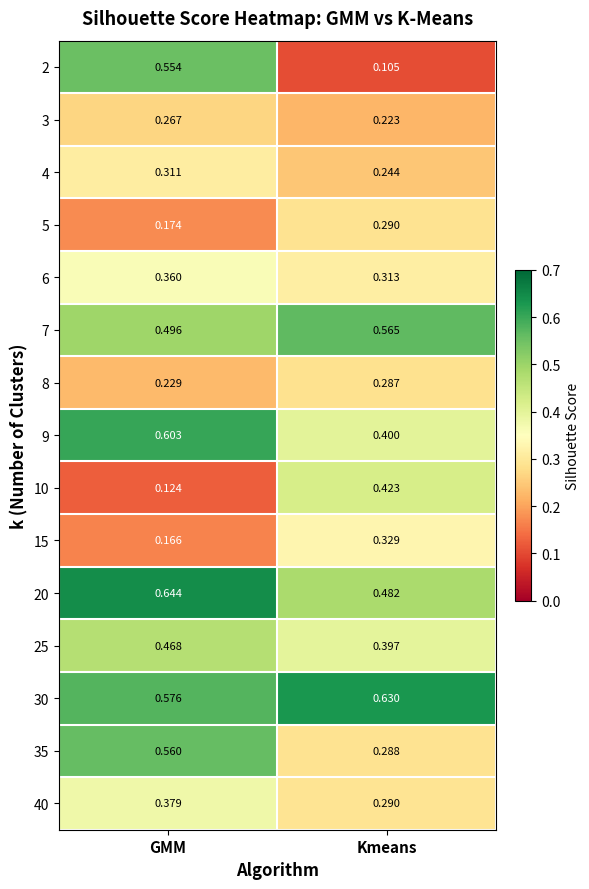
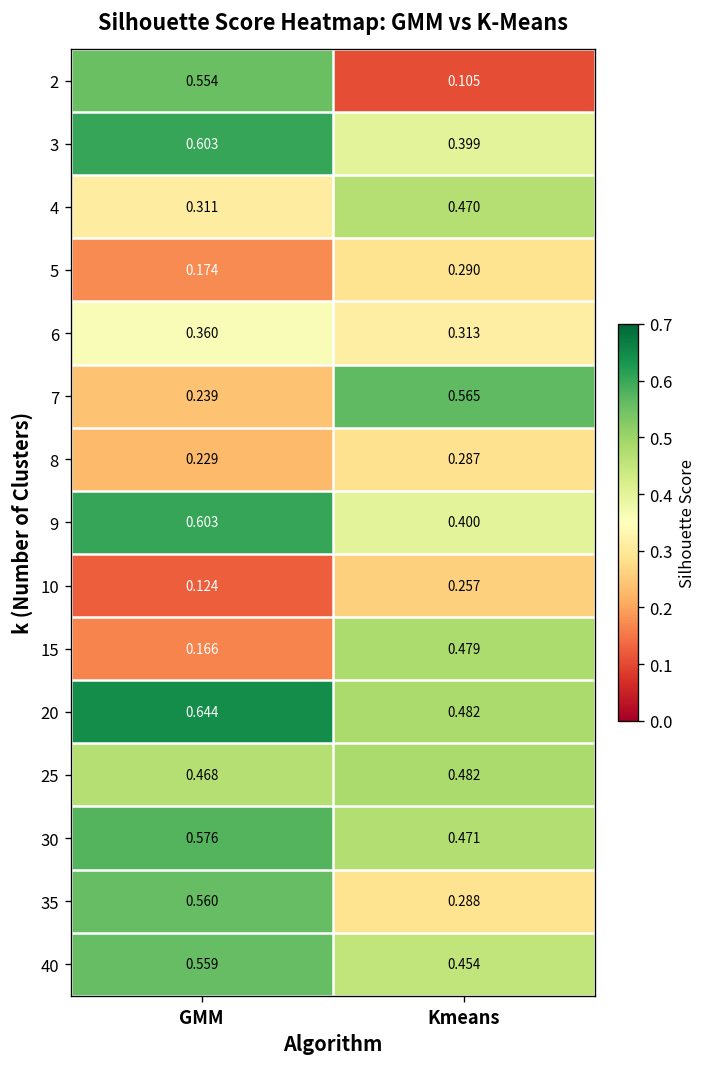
3, GMM: 0.267 -> 0.603
3, Kmeans: 0.223 -> 0.399
4, Kmeans: 0.244 -> 0.470
7, GMM: 0.496 -> 0.239
10, Kmeans: 0.423 -> 0.257
15, Kmeans: 0.329 -> 0.479
25, Kmeans: 0.397 -> 0.482
30, Kmeans: 0.630 -> 0.471
40, GMM: 0.379 -> 0.559
40, Kmeans: 0.290 -> 0.454
